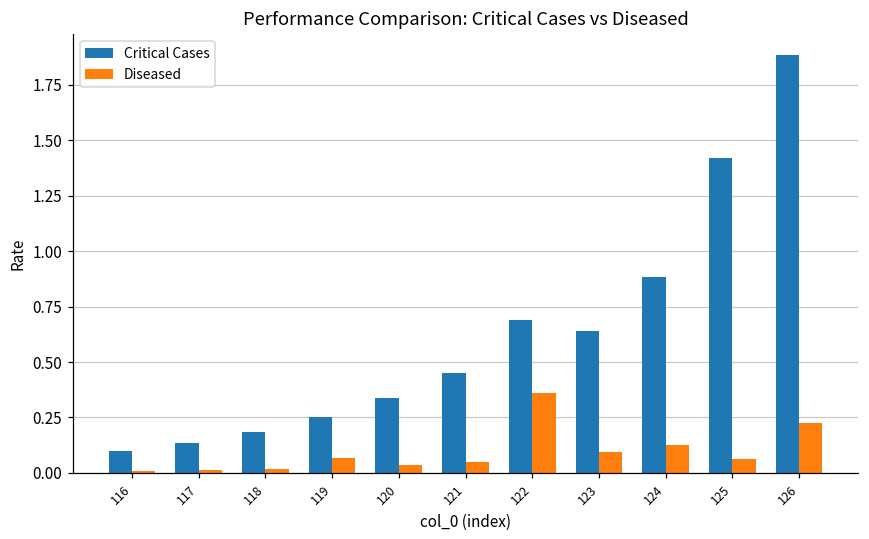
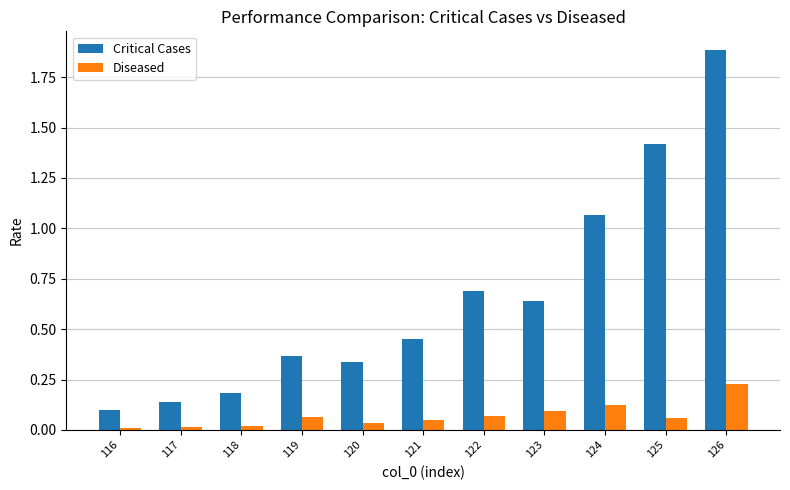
Critical Cases, 119: 0.25 -> 0.37
Diseased, 122: 0.36 -> 0.07
Critical Cases, 124: 0.88 -> 1.07
